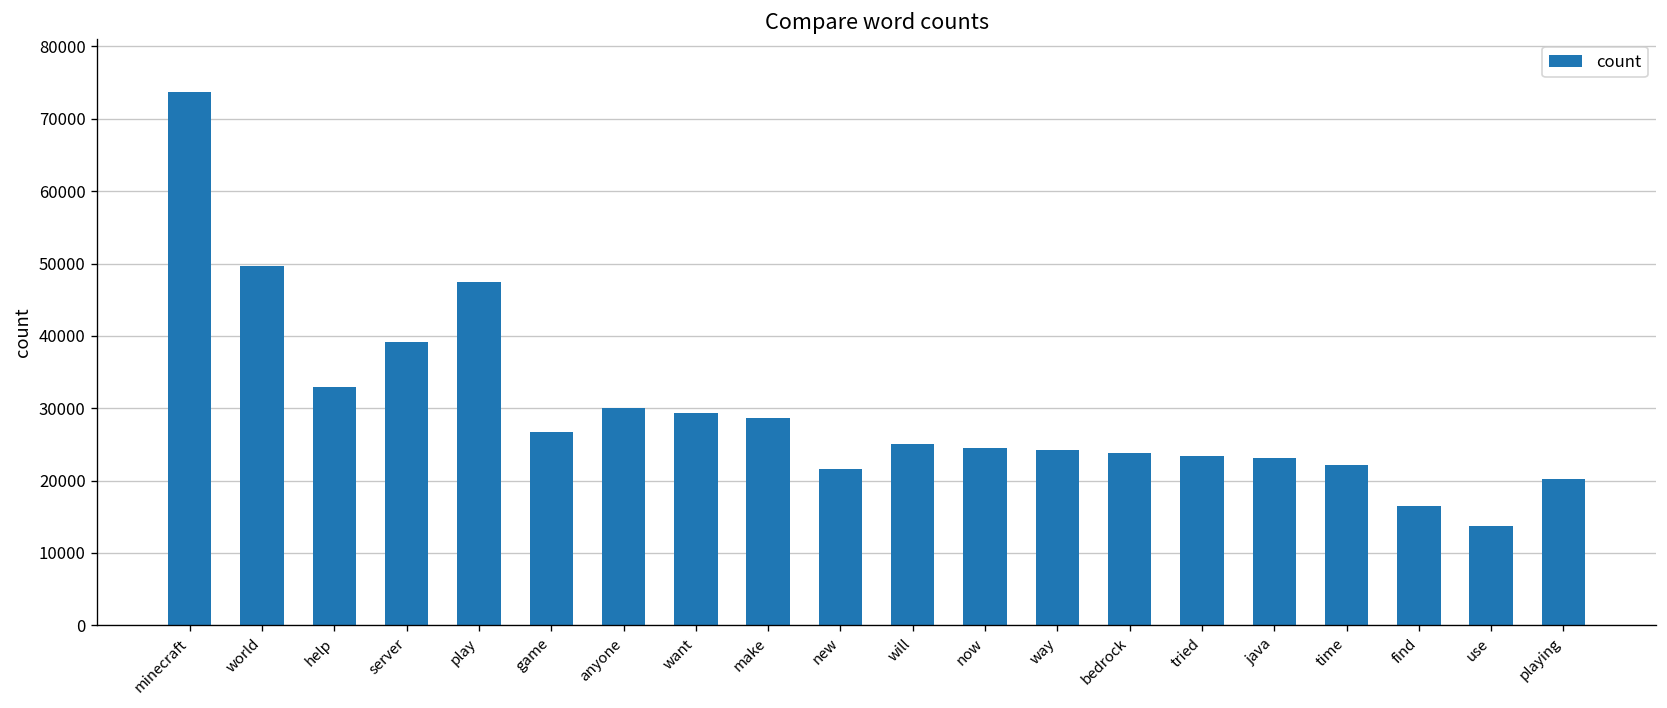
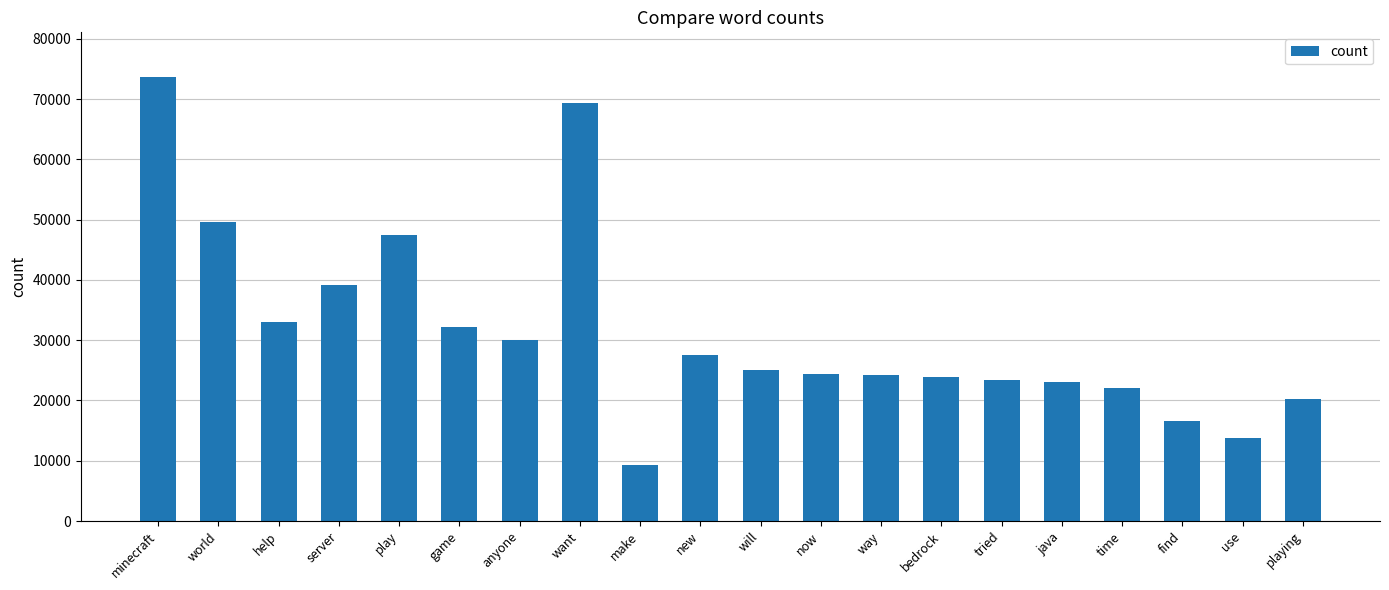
game: 27000 -> 32000
want: 29000 -> 69000
make: 29000 -> 9000
new: 22000 -> 27000
